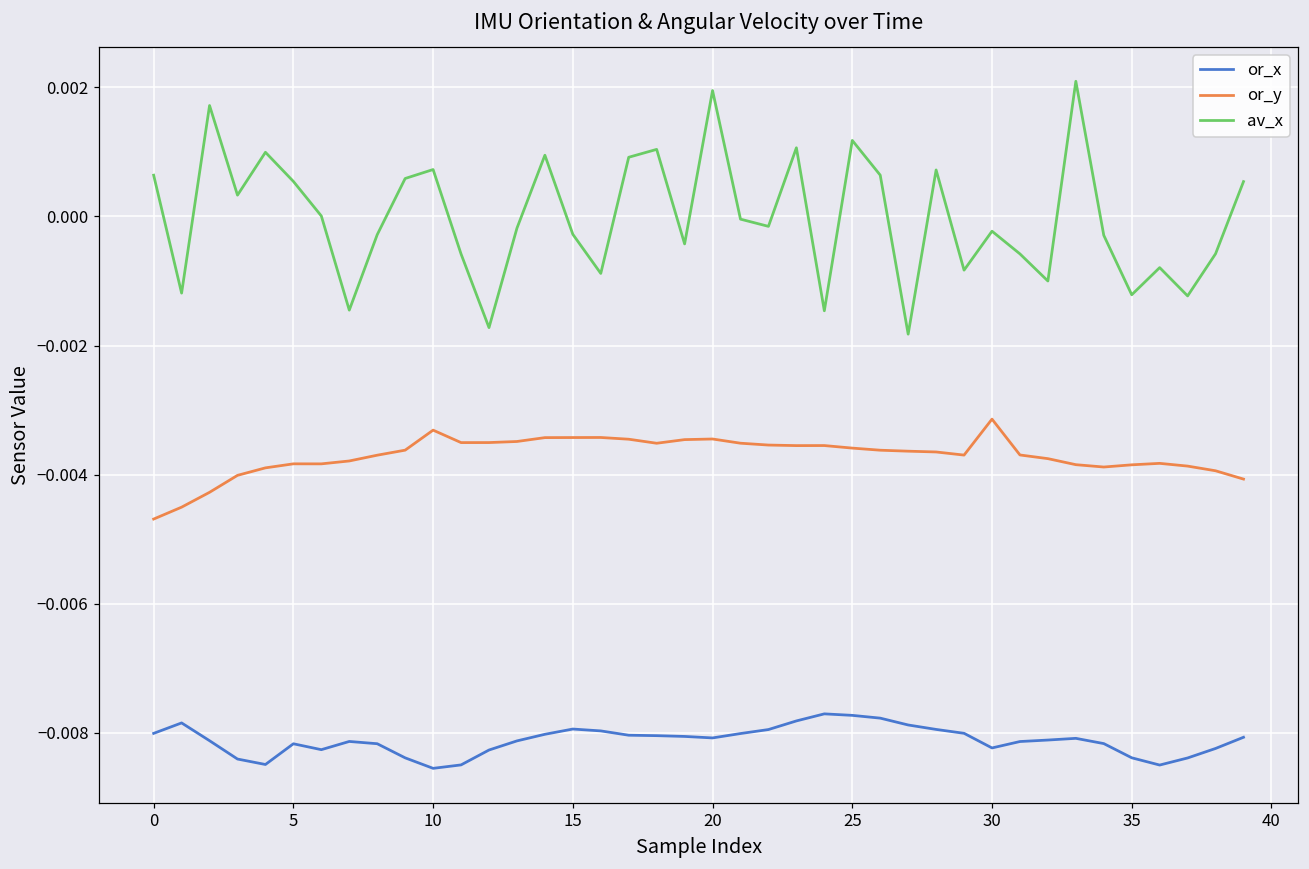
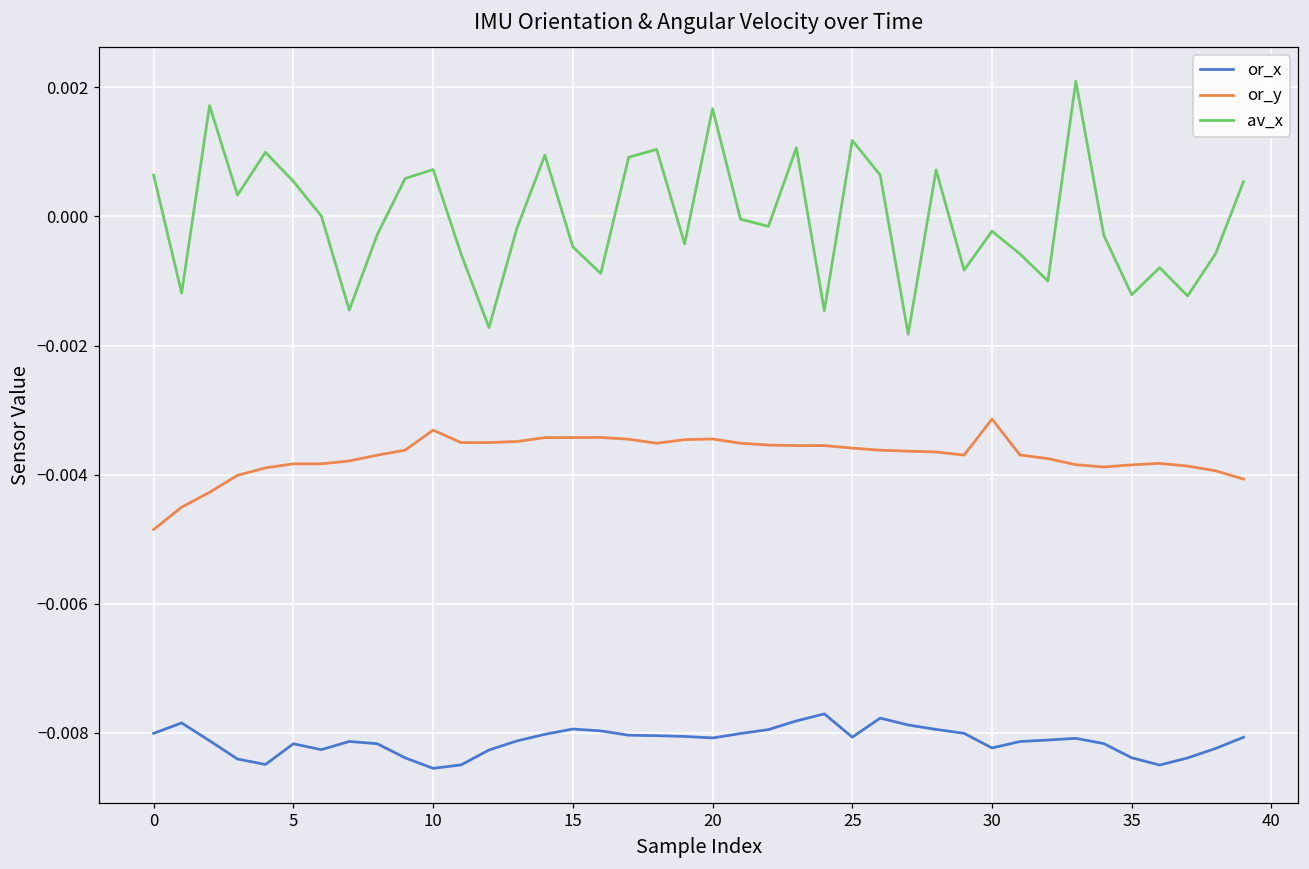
or_y, 0: -0.0047 -> -0.0048
av_x, 15: -0.0003 -> -0.0005
av_x, 20: 0.0020 -> 0.0017
or_x, 25: -0.0077 -> -0.0081
